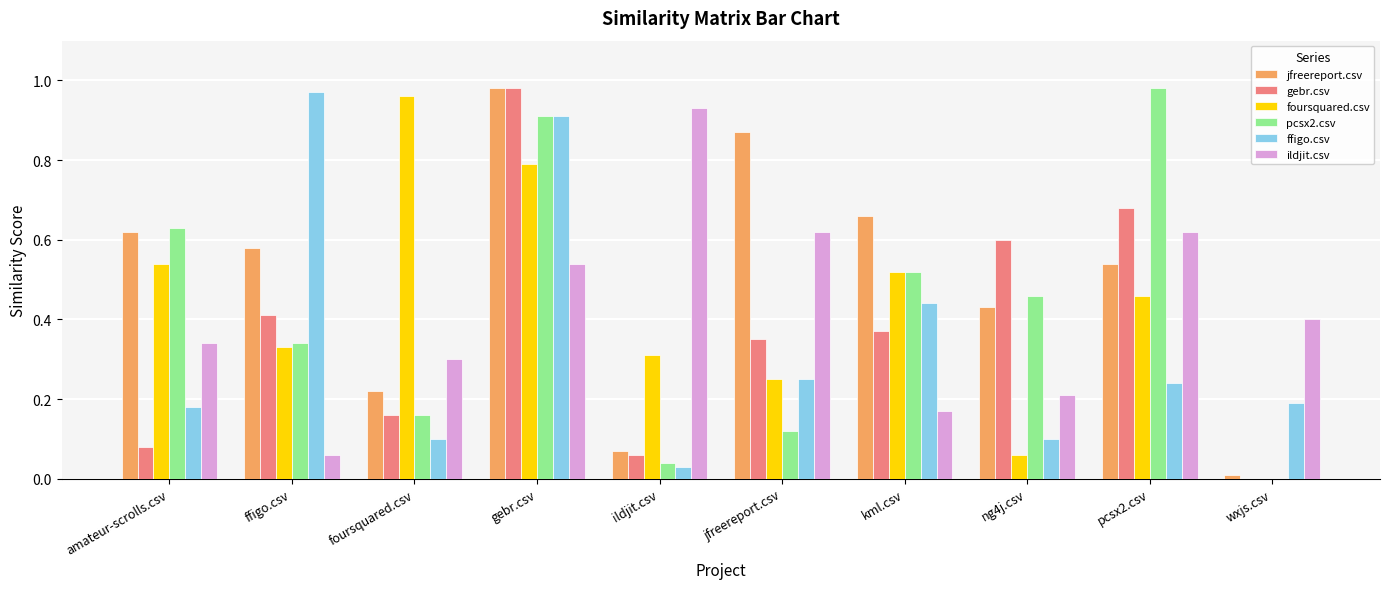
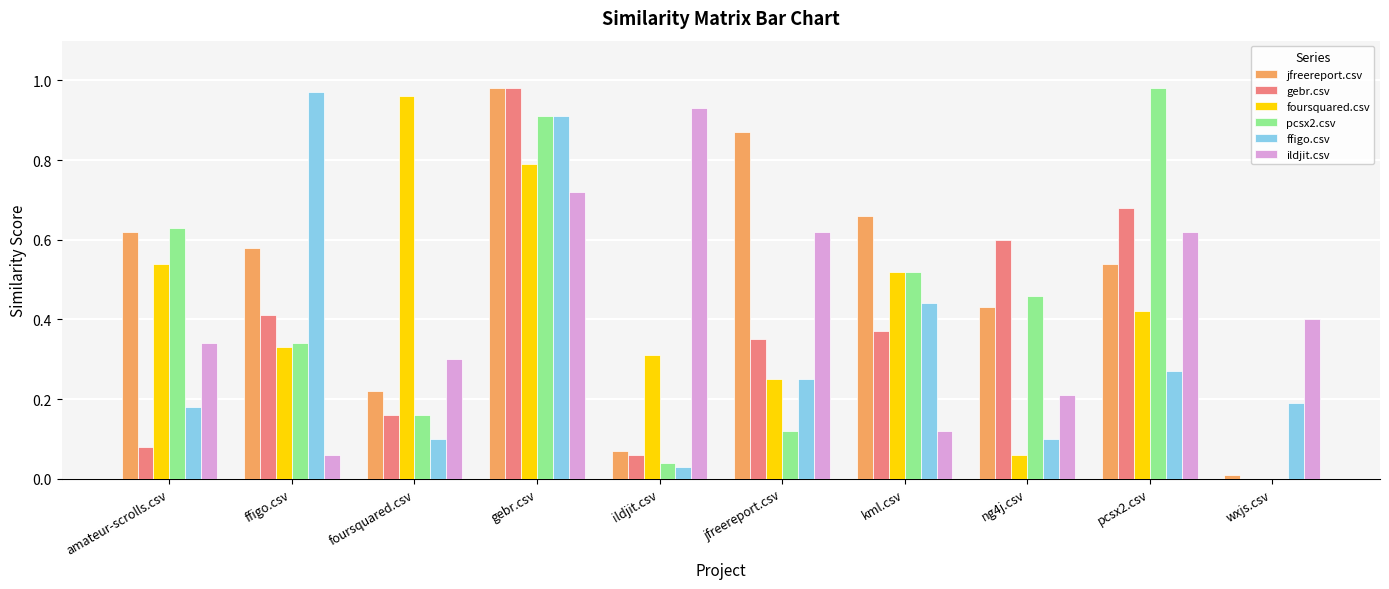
ildjit.csv, gebr.csv: 0.54 -> 0.72
ildjit.csv, kml.csv: 0.17 -> 0.12
foursquared.csv, pcsx2.csv: 0.46 -> 0.42
ffigo.csv, pcsx2.csv: 0.24 -> 0.27
